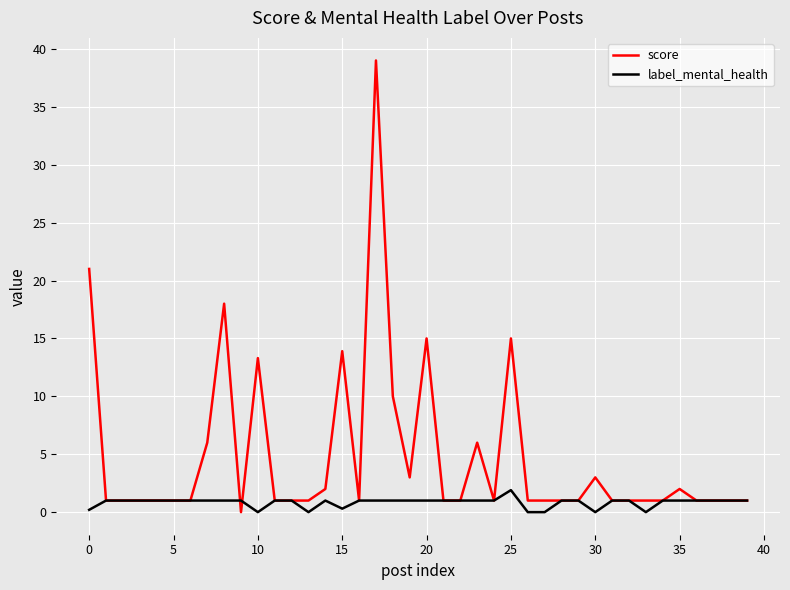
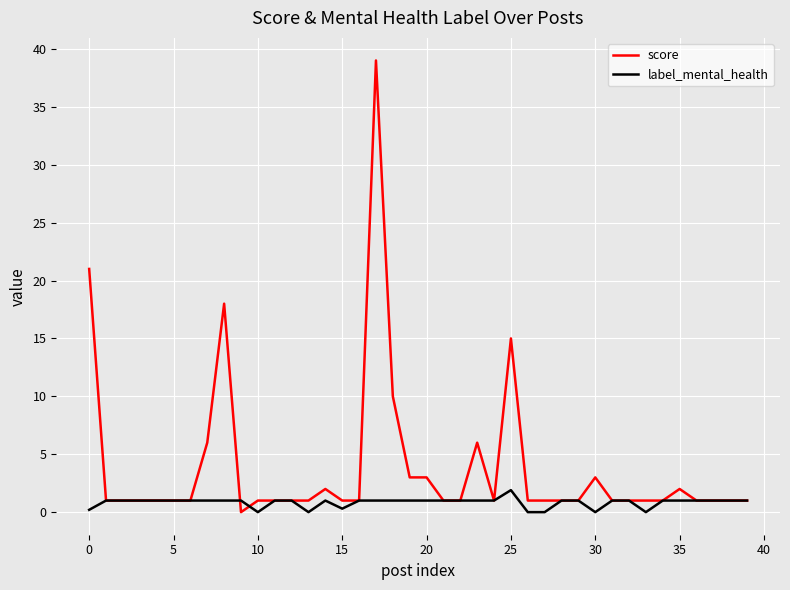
score, 10: 13.3 -> 1.0
score, 15: 13.9 -> 1.0
score, 20: 15 -> 3
